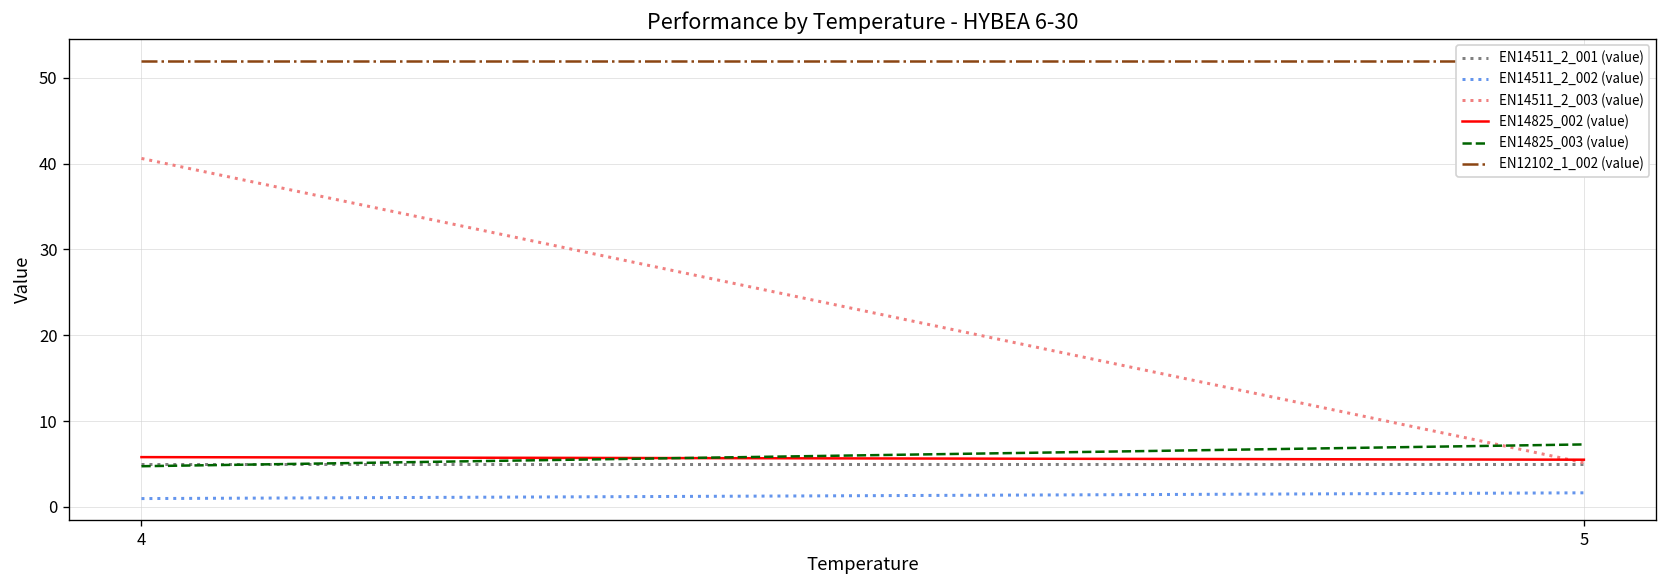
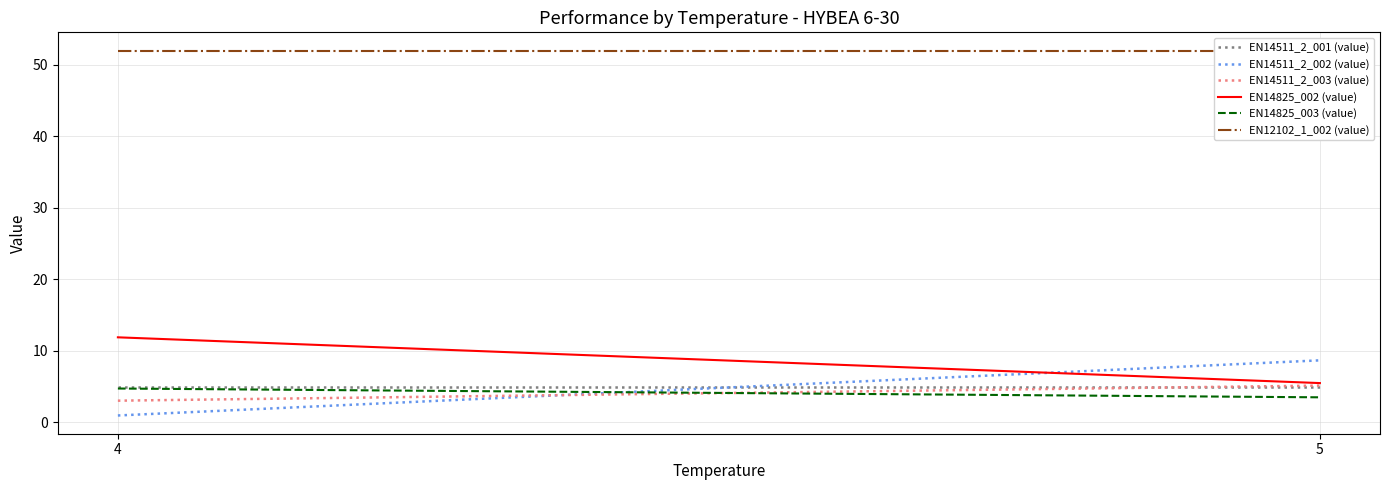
EN14511_2_003 (value), 4: 41 -> 3
EN14825_002 (value), 4: 6 -> 12
EN14511_2_002 (value), 5: 2 -> 9
EN14825_003 (value), 5: 7 -> 4
